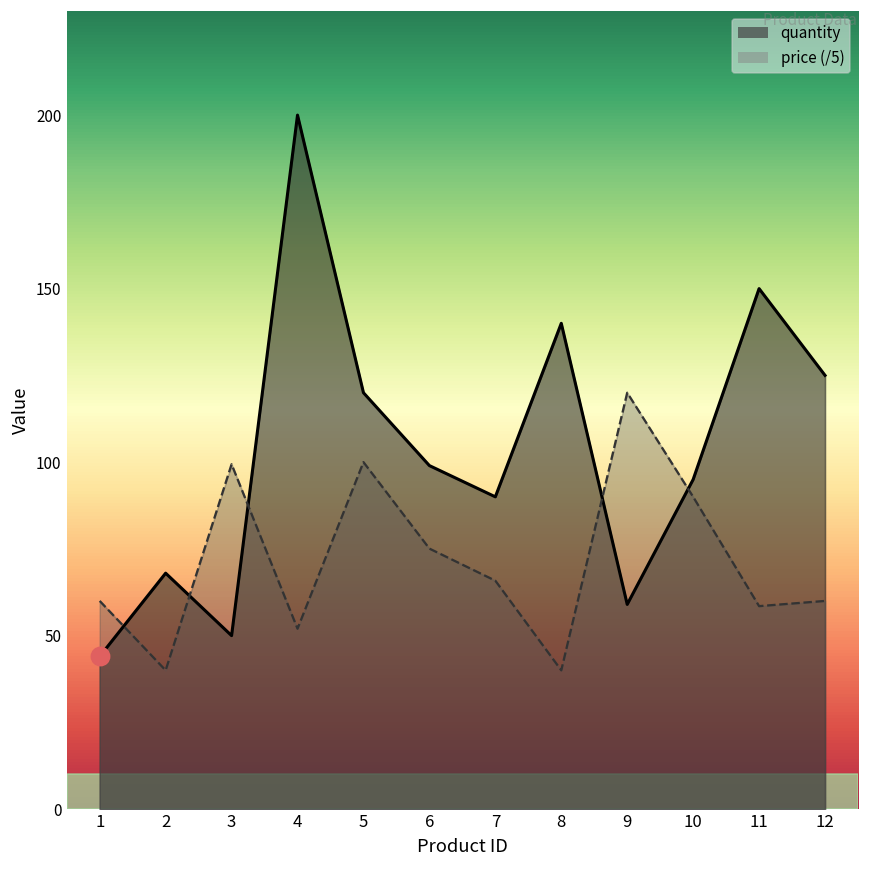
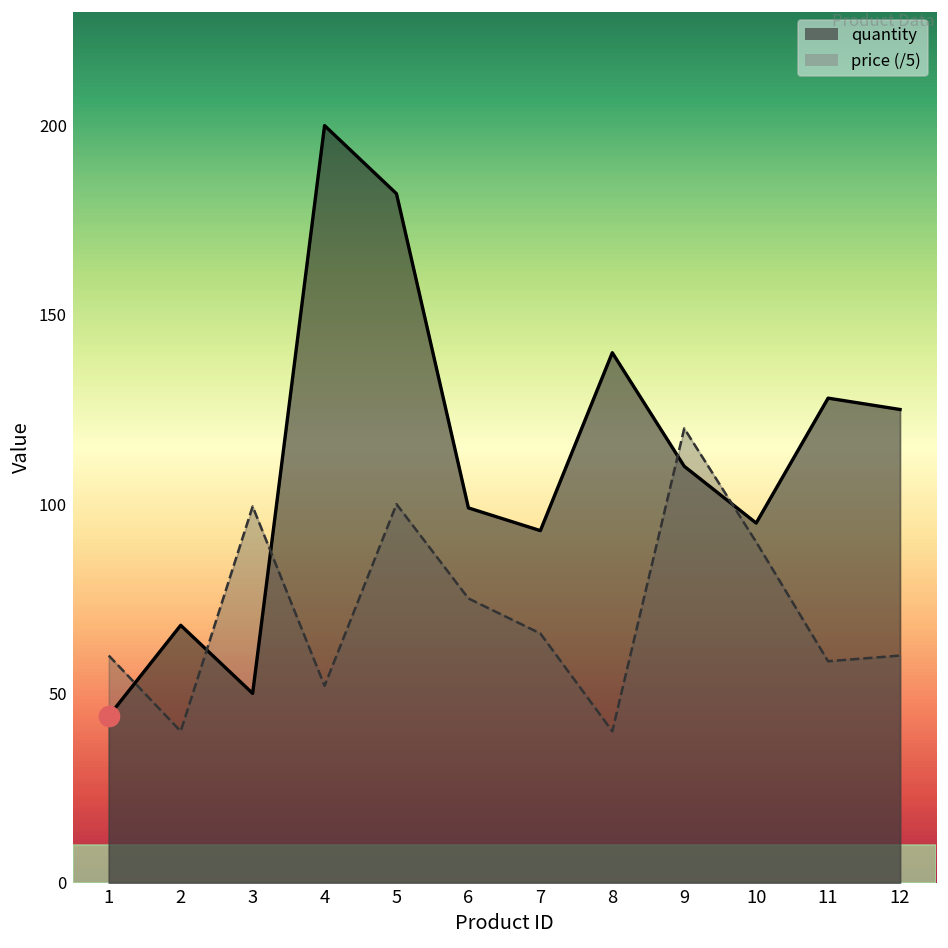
quantity, 5: 120 -> 182
quantity, 7: 90 -> 93
quantity, 9: 59 -> 110
quantity, 11: 150 -> 128
